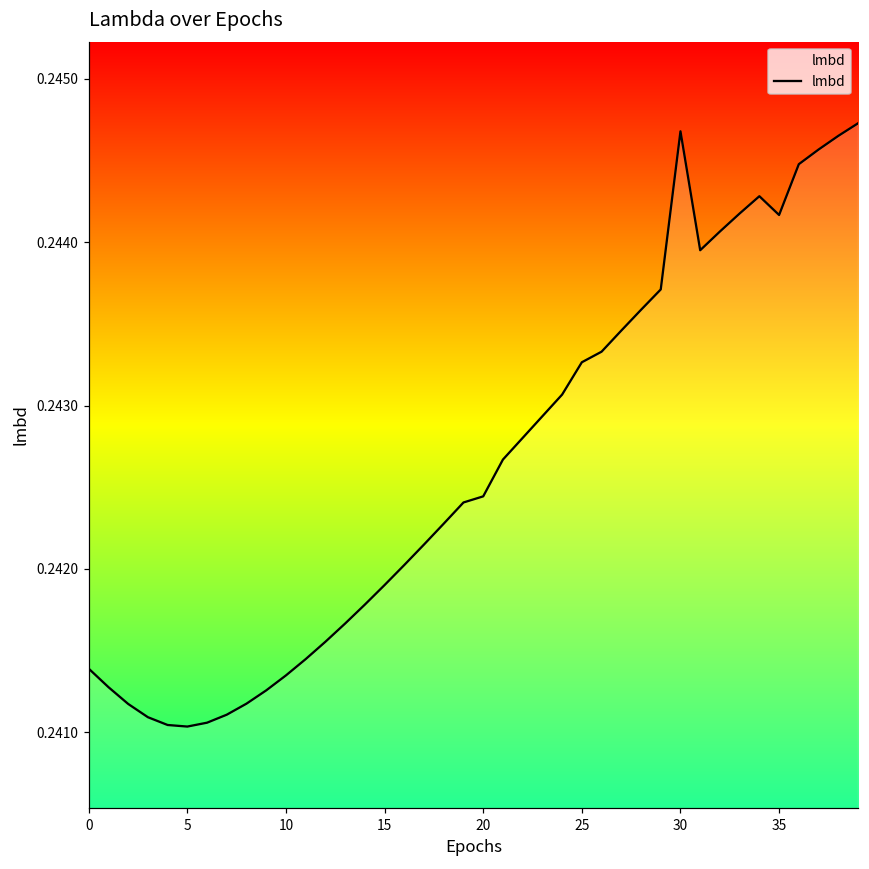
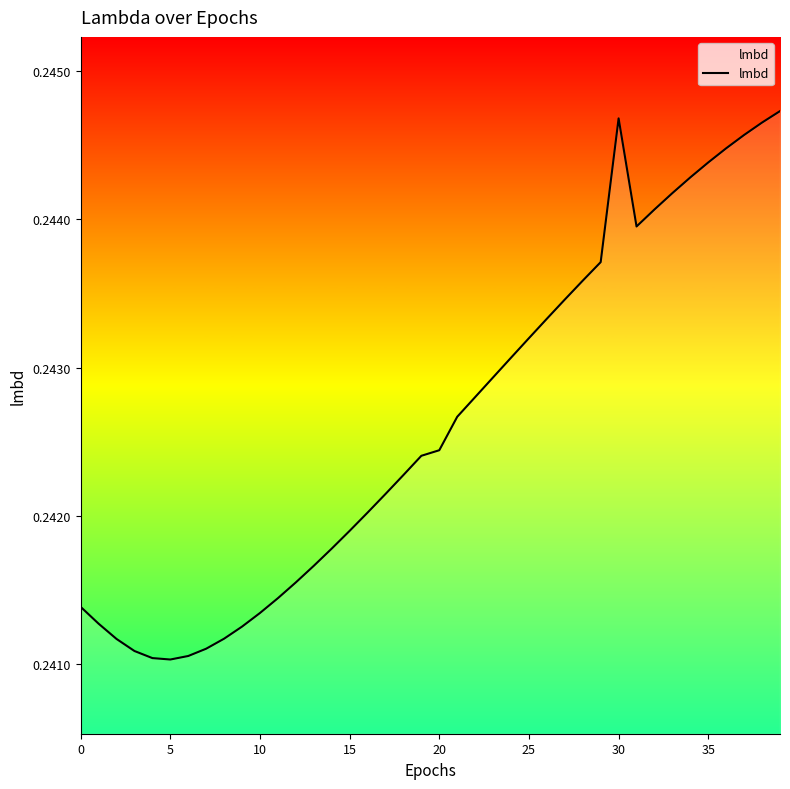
25: 0.24326 -> 0.24320
35: 0.24417 -> 0.24438
